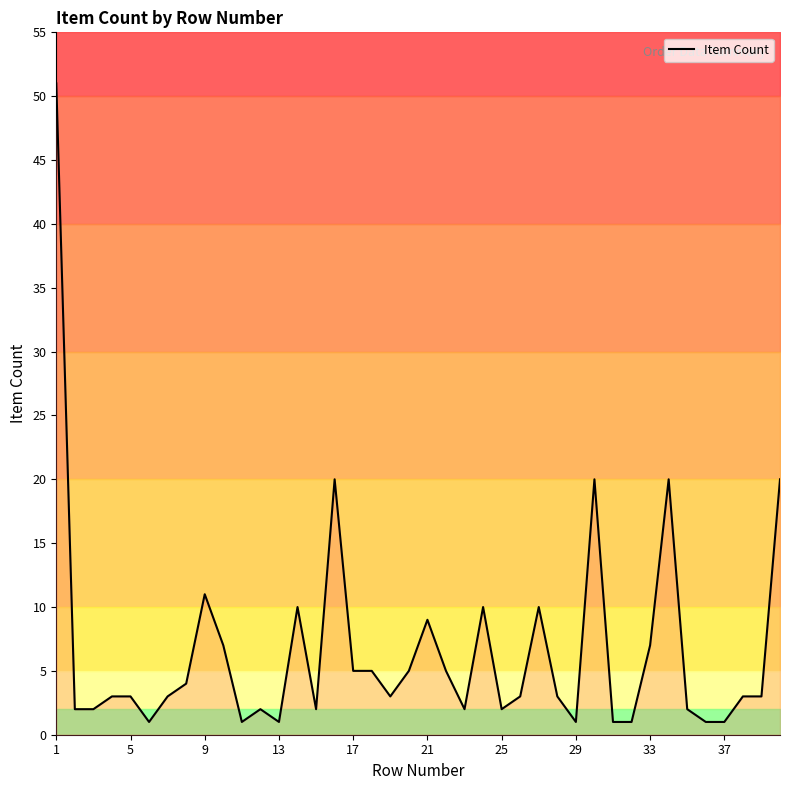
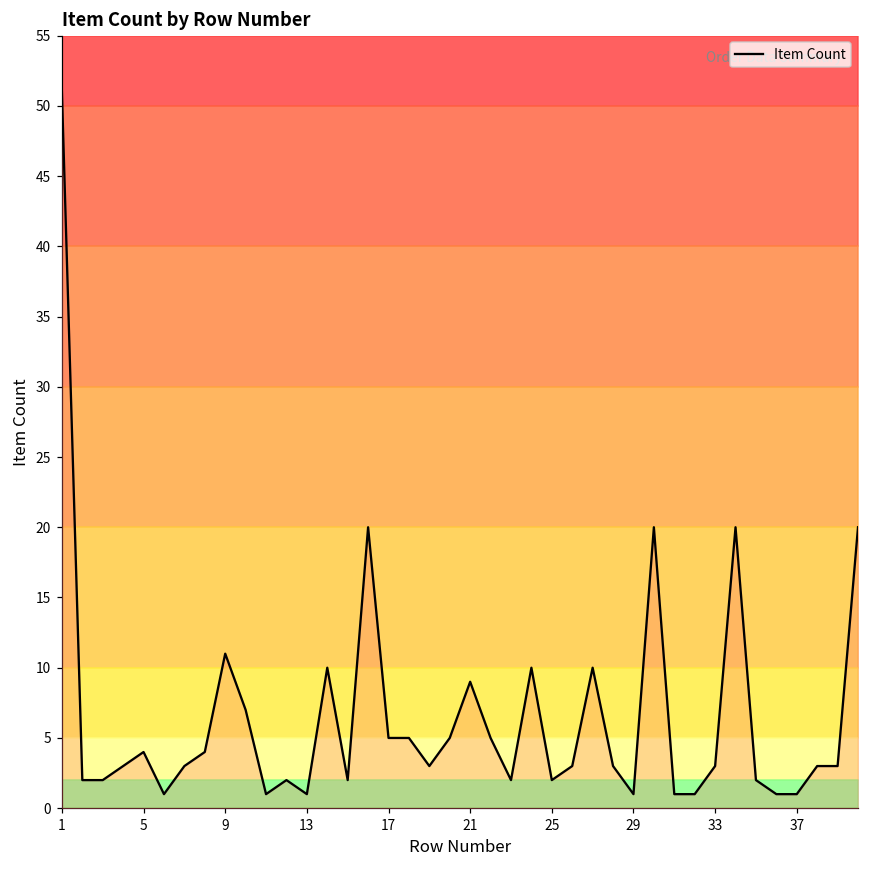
Item Count, 5: 3 -> 4
Item Count, 33: 7 -> 3
